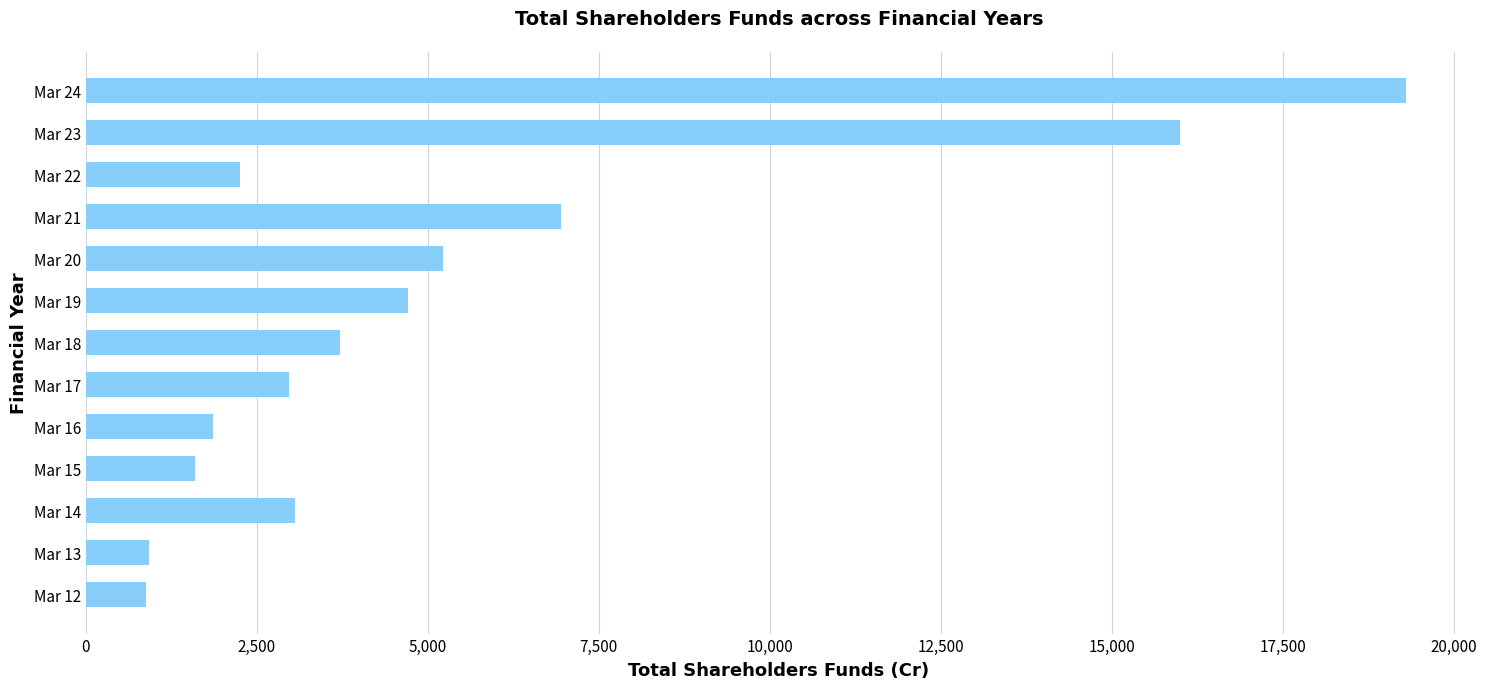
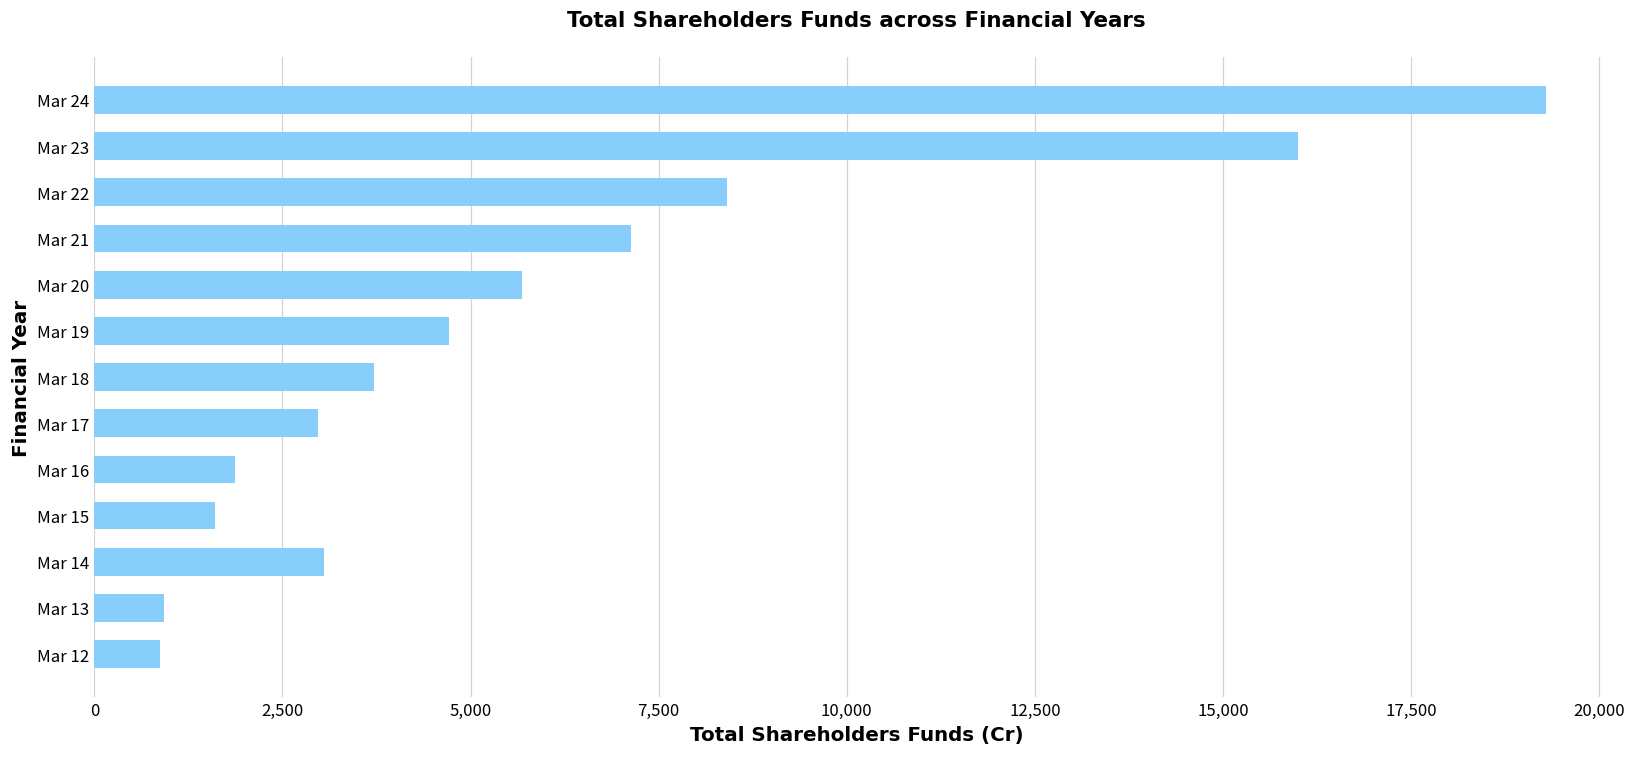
Mar 22: 2,300 -> 8,400
Mar 21: 6,900 -> 7,100
Mar 20: 5,200 -> 5,700
